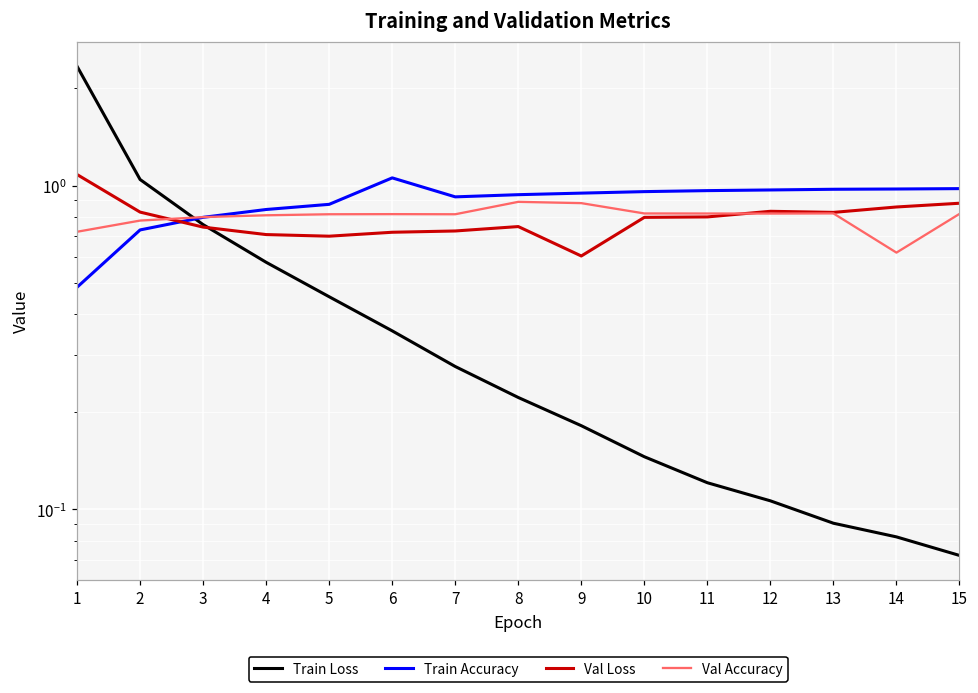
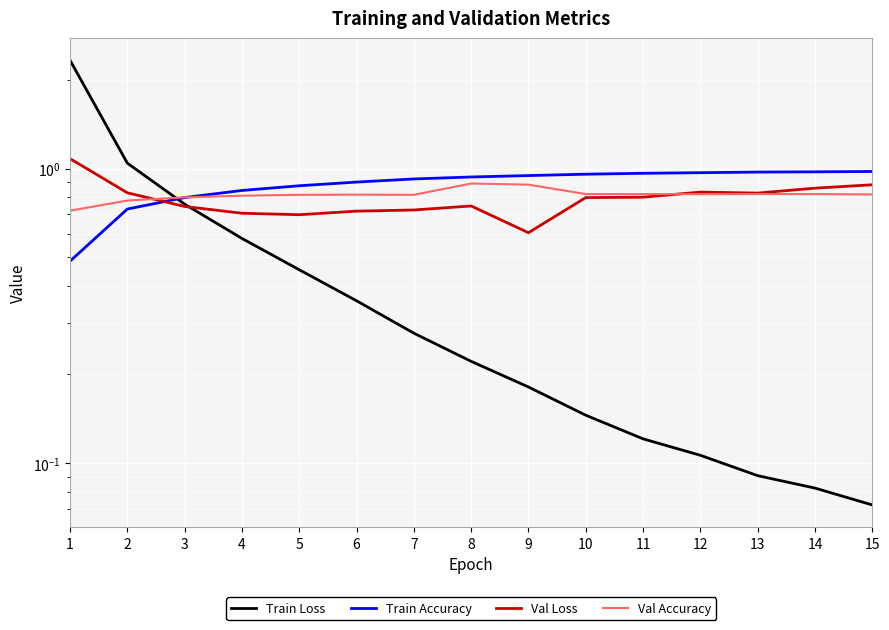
Train Accuracy, 6: 1.06 -> 0.90
Val Accuracy, 14: 0.62 -> 0.82
